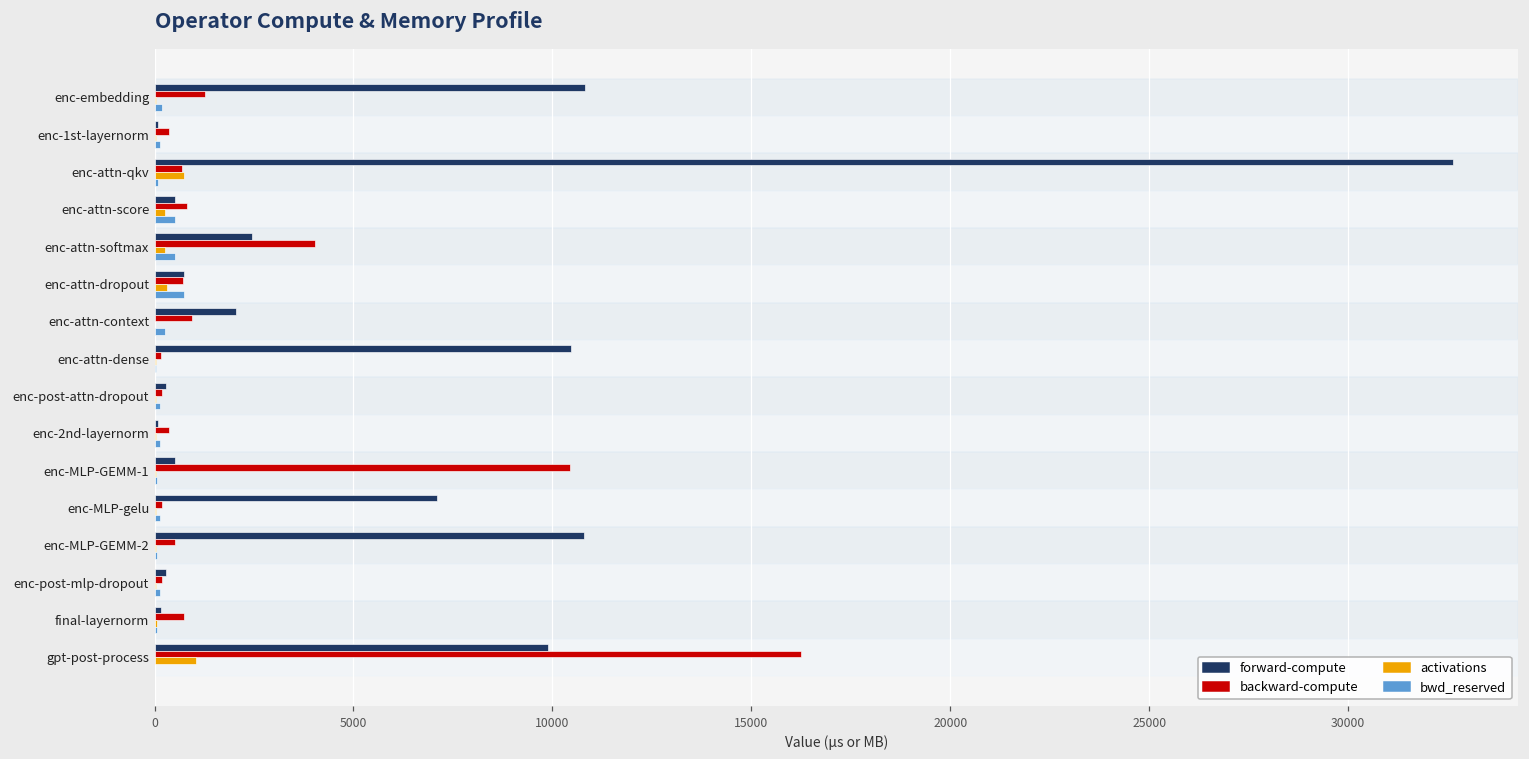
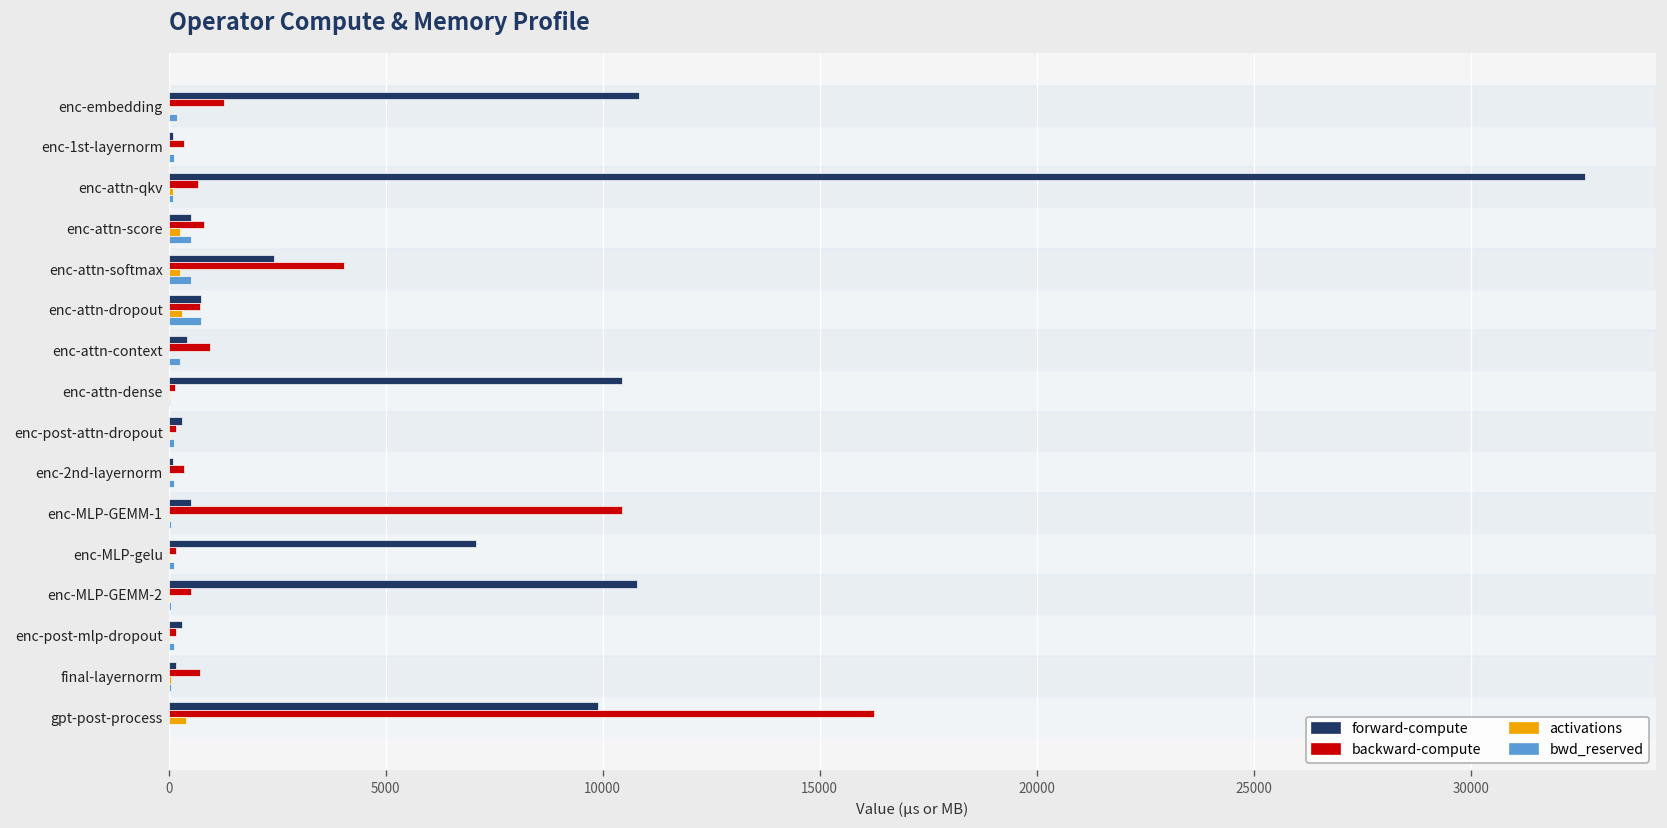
activations, enc-attn-qkv: 700 -> 100
forward-compute, enc-attn-context: 2100 -> 400
activations, gpt-post-process: 1000 -> 400
